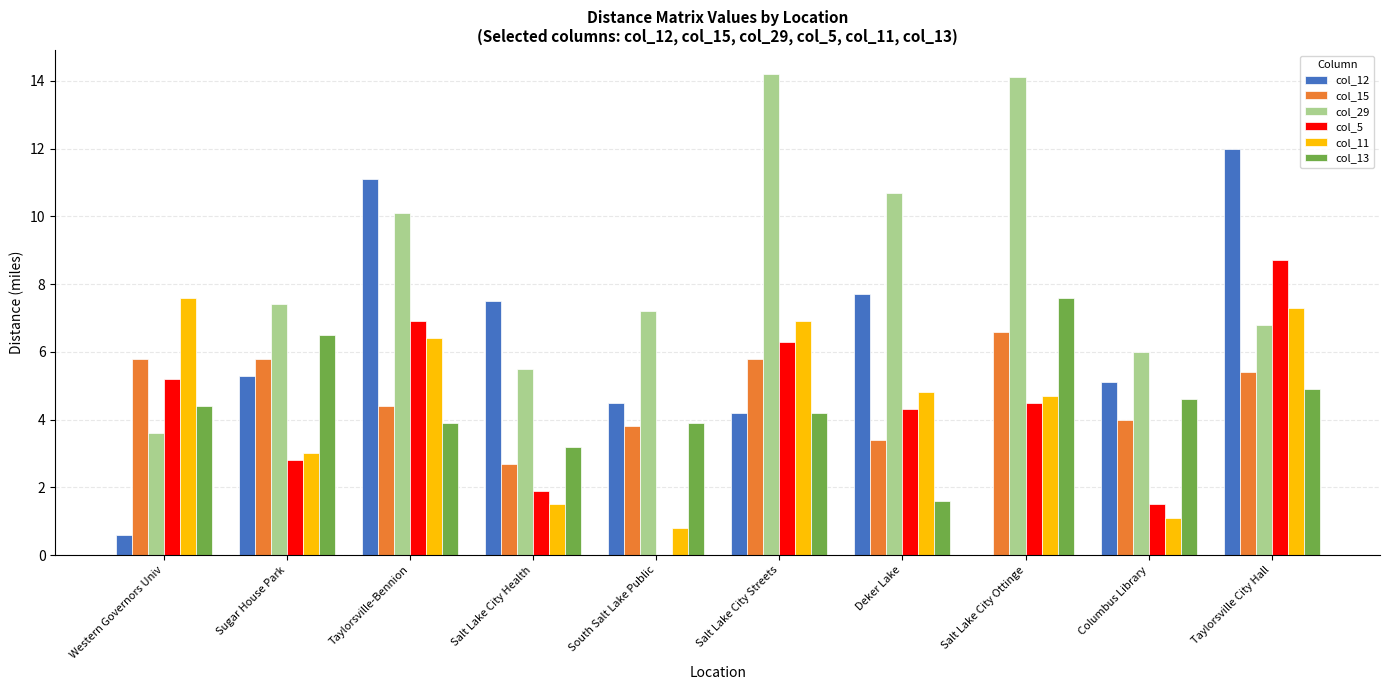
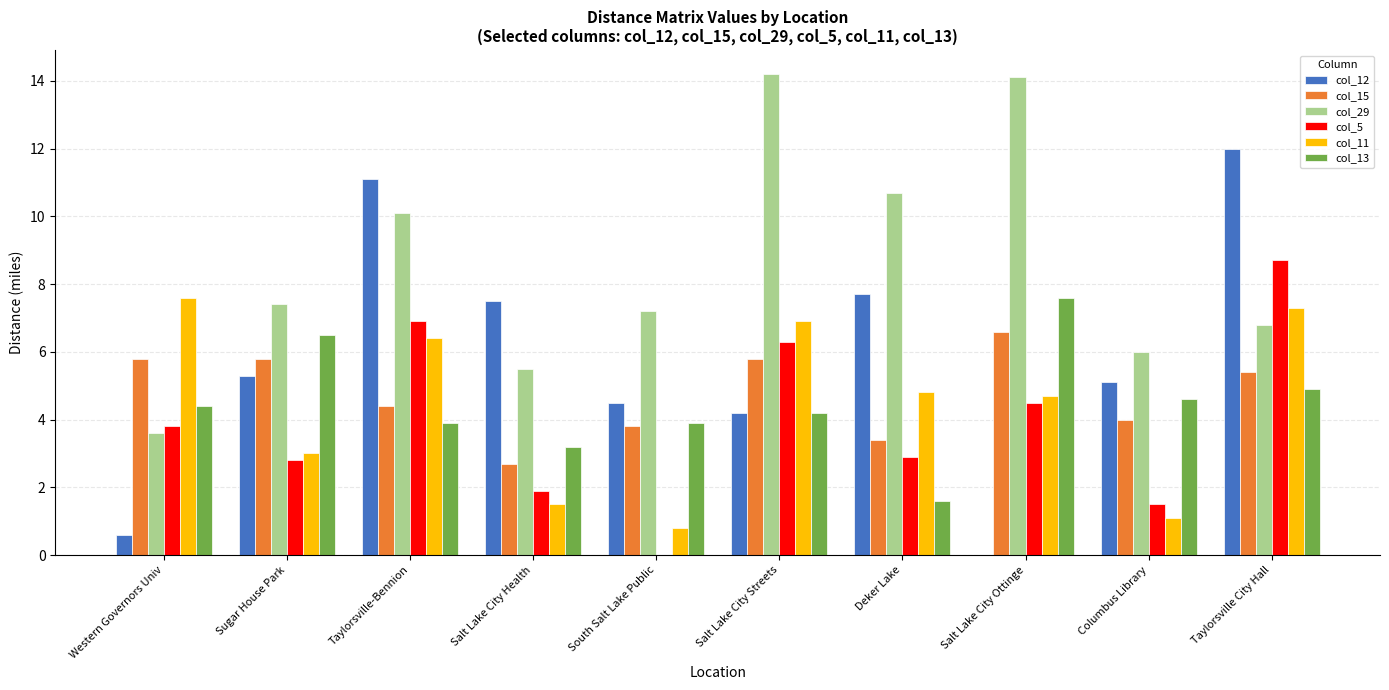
col_5, Western Governors Univ: 5.2 -> 3.8
col_5, Deker Lake: 4.3 -> 2.9
